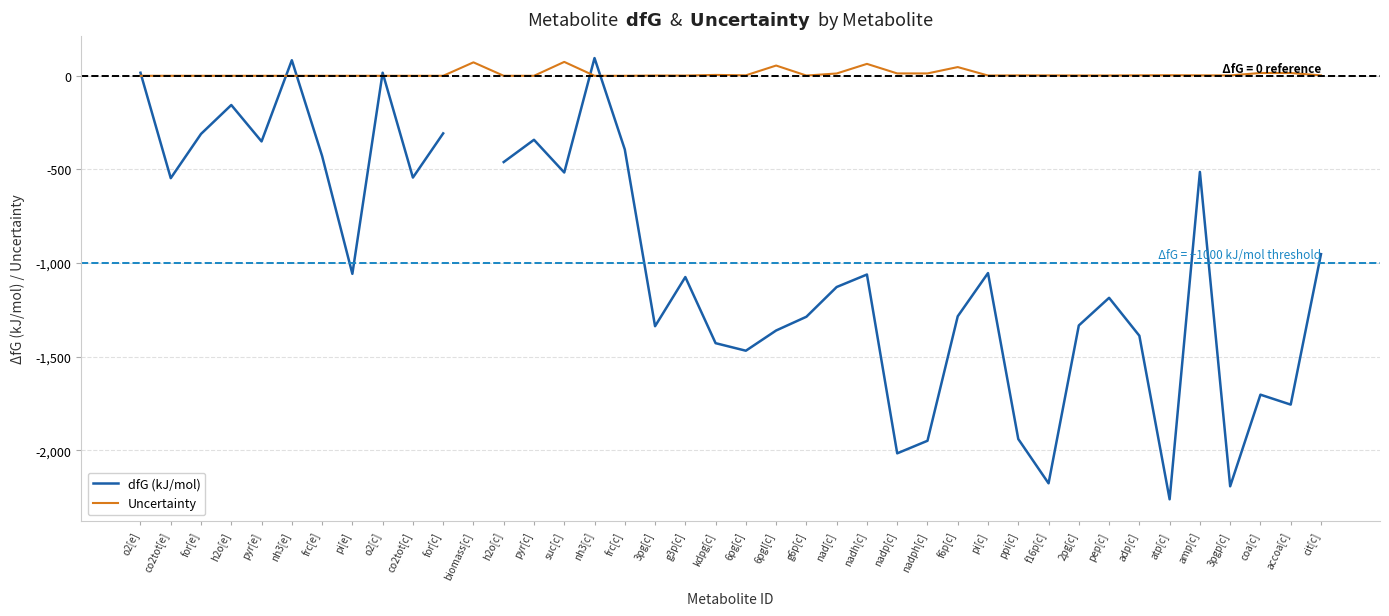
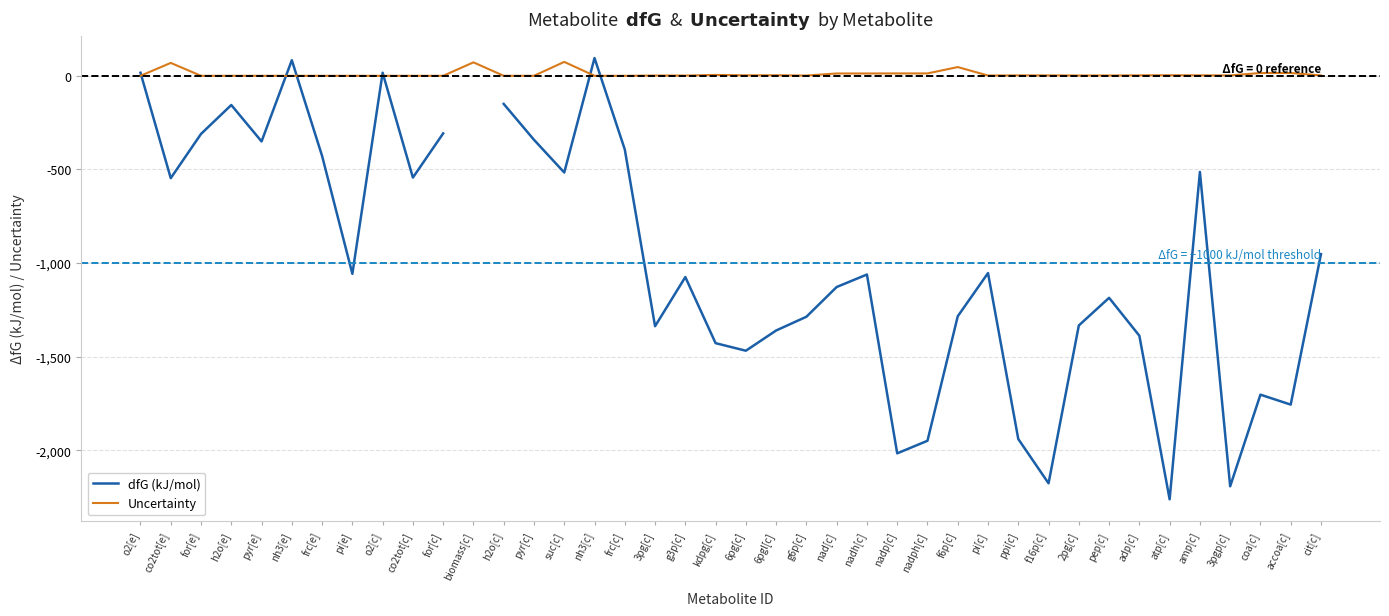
Uncertainty, co2tot[e]: 0 -> 70
dfG (kJ/mol), h2o[c]: -460 -> -150
Uncertainty, 6pgl[c]: 50 -> 0
Uncertainty, nadh[c]: 60 -> 10
